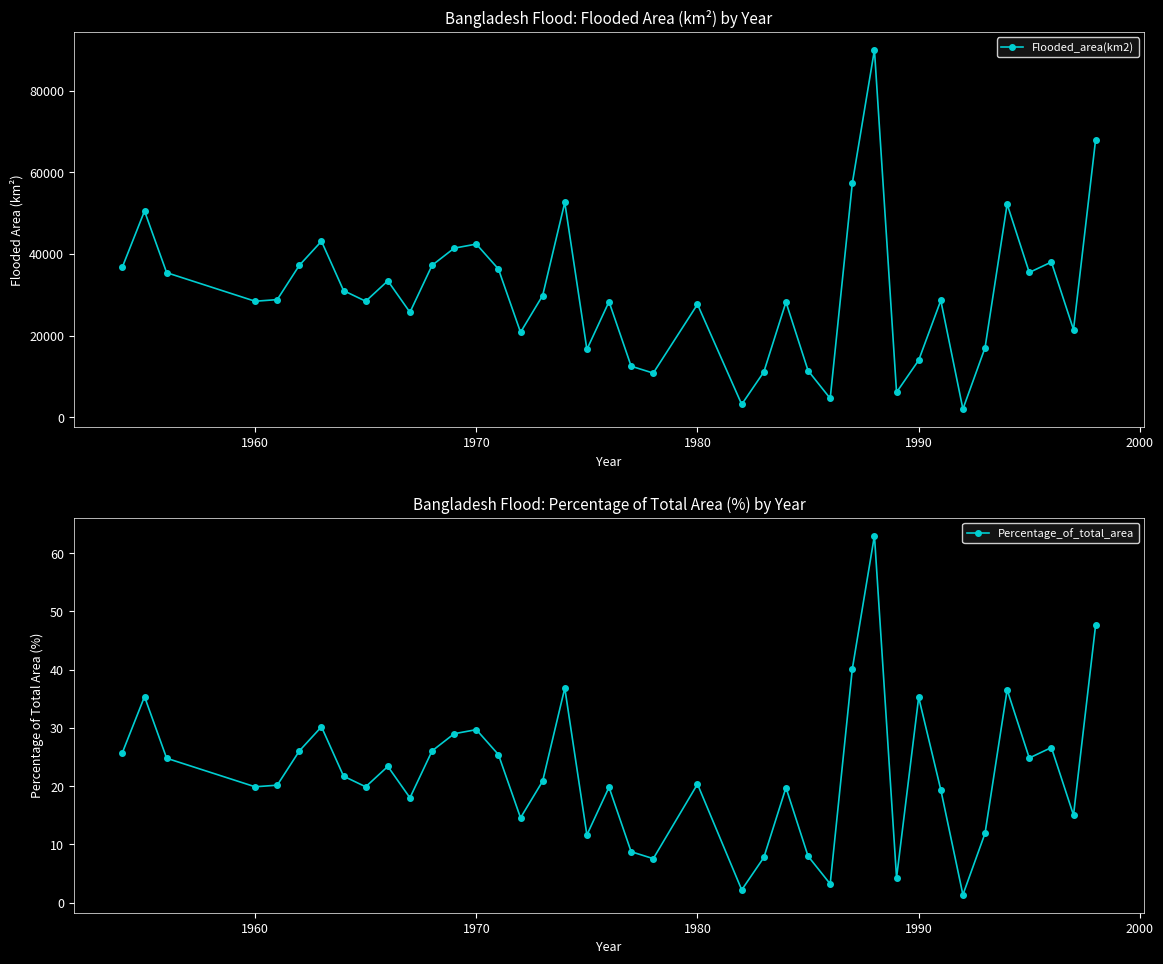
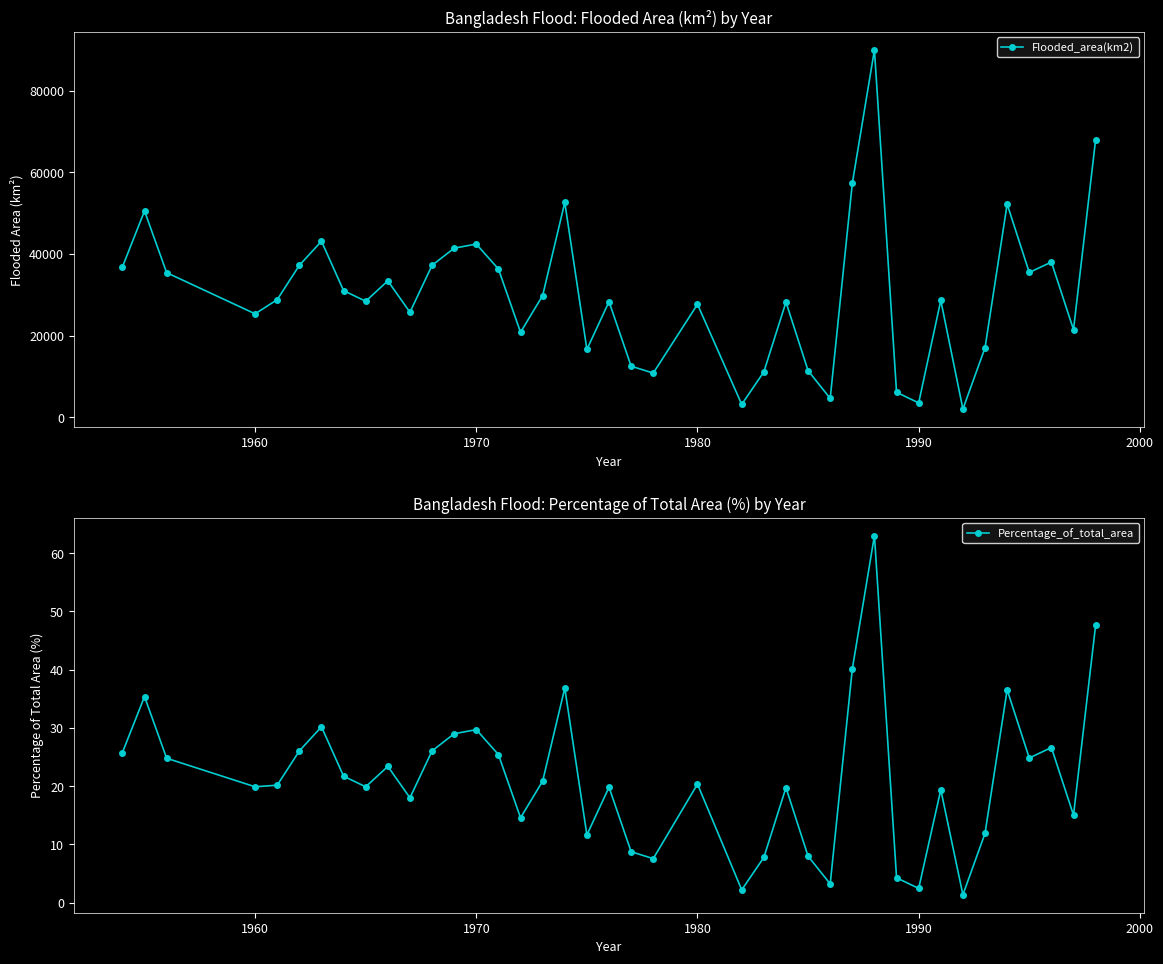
Bangladesh Flood: Flooded Area (km²) by Year, 1960: 28000 -> 25000
Bangladesh Flood: Flooded Area (km²) by Year, 1990: 14000 -> 4000
Bangladesh Flood: Percentage of Total Area (%) by Year, 1990: 35 -> 2
